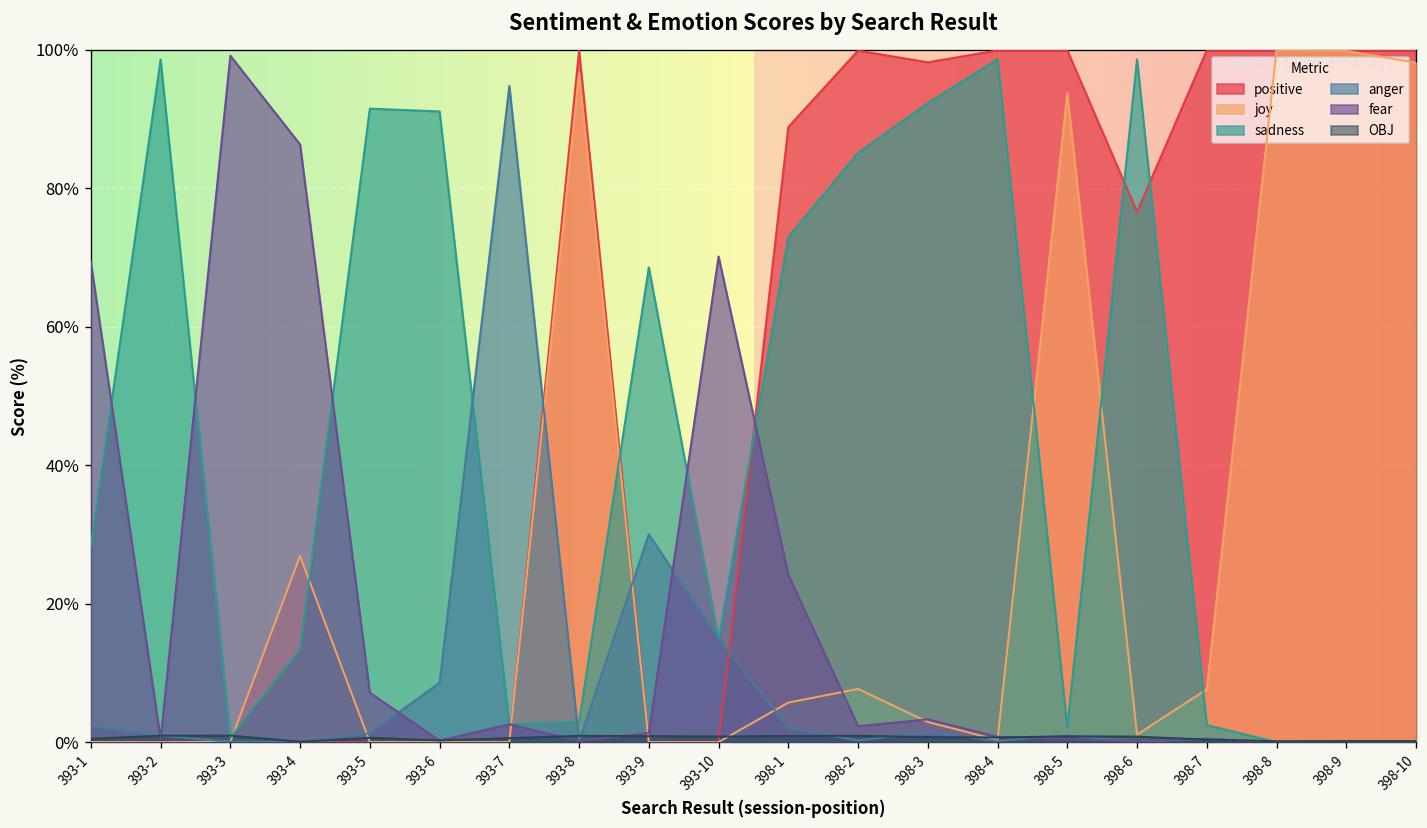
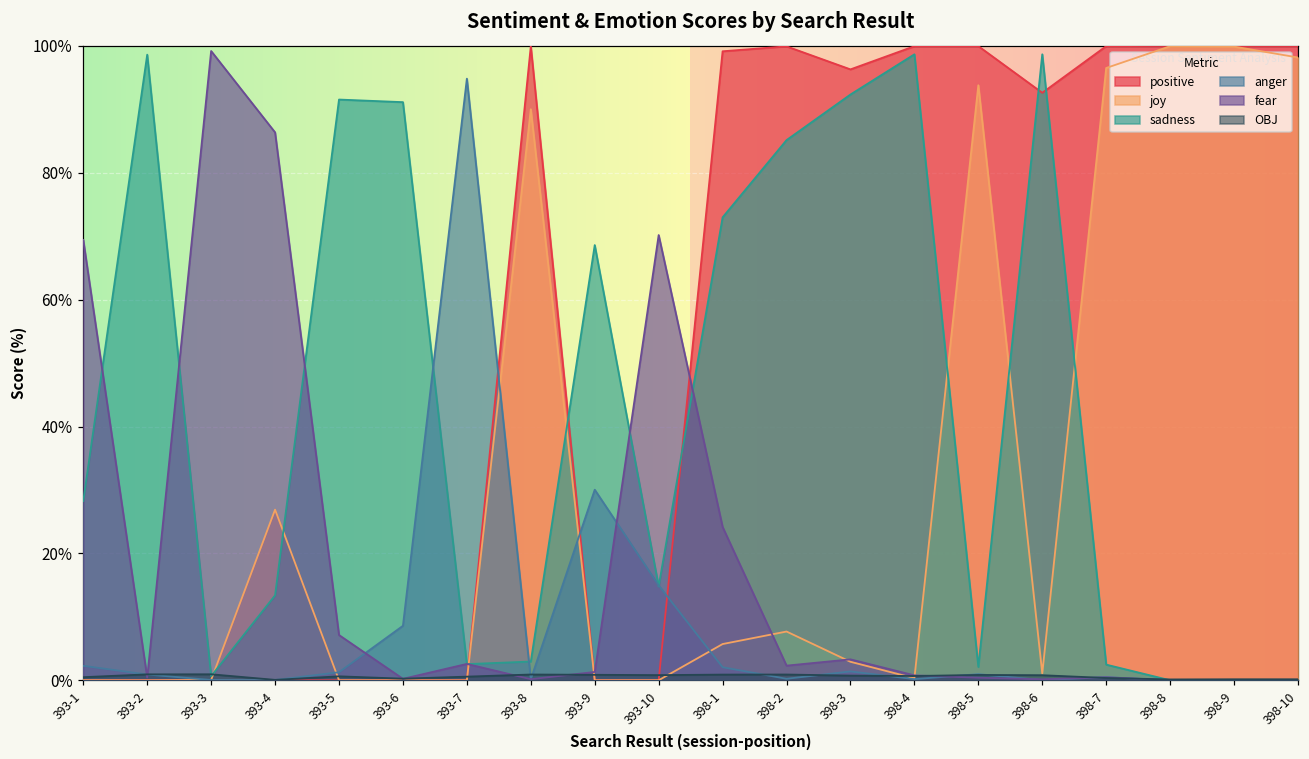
joy, 393-8: 97% -> 90%
positive, 398-1: 89% -> 99%
positive, 398-3: 98% -> 96%
positive, 398-6: 77% -> 93%
joy, 398-7: 8% -> 97%
